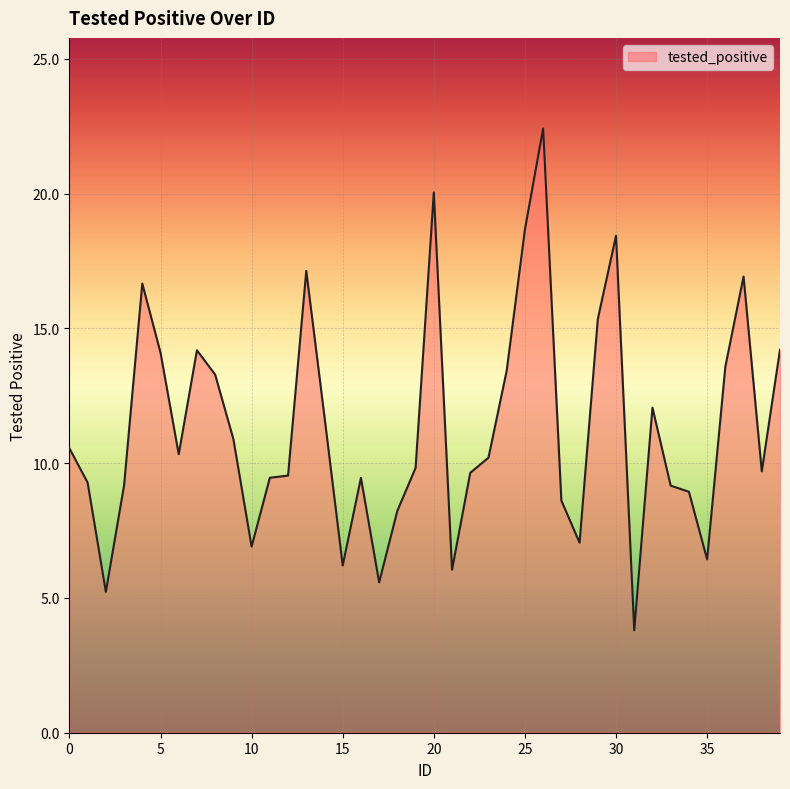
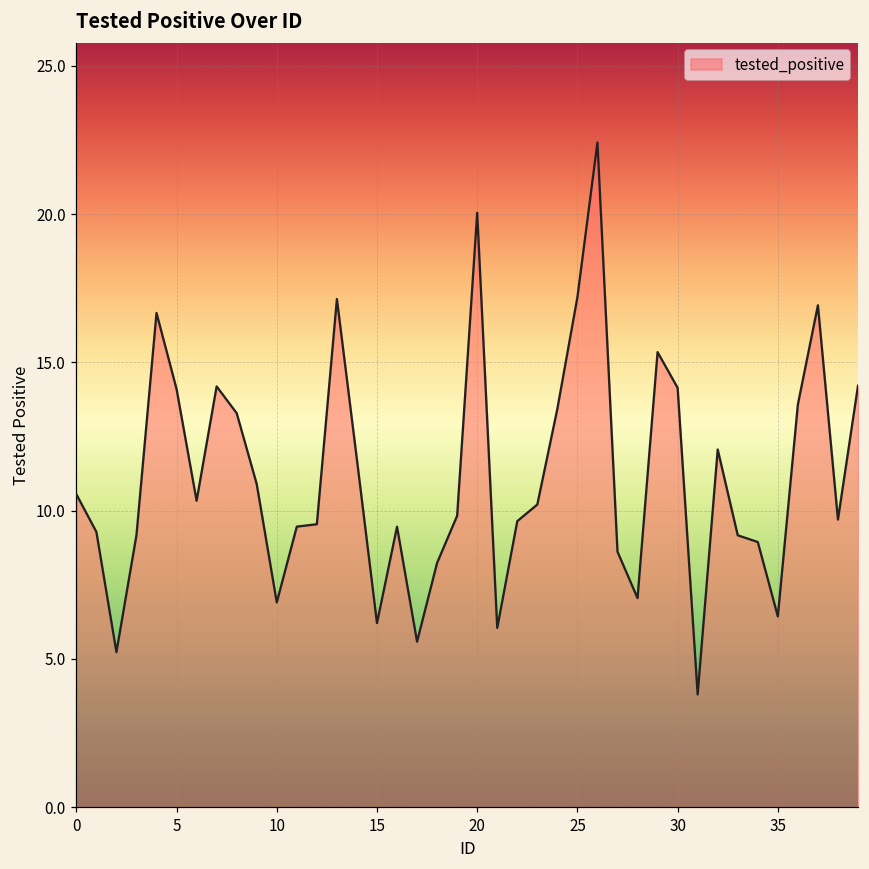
25: 18.7 -> 17.2
30: 18.4 -> 14.1
